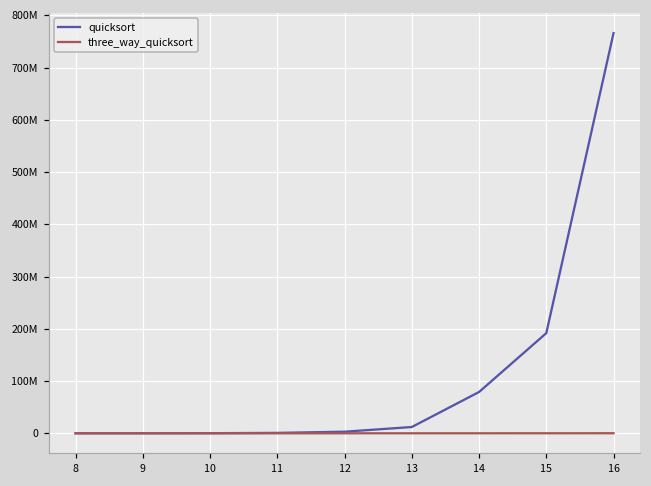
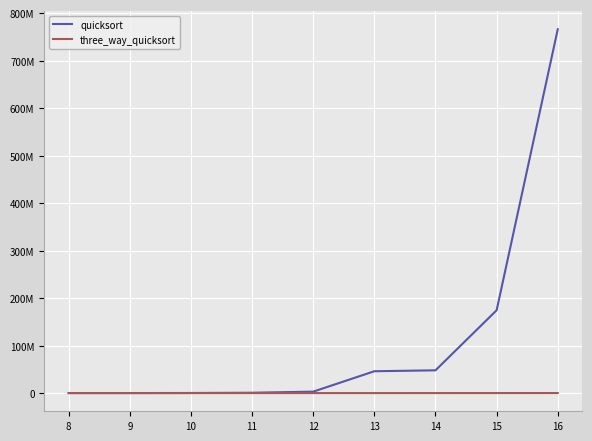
quicksort, 13: 10000000 -> 50000000
quicksort, 14: 80000000 -> 50000000
quicksort, 15: 190000000 -> 170000000
